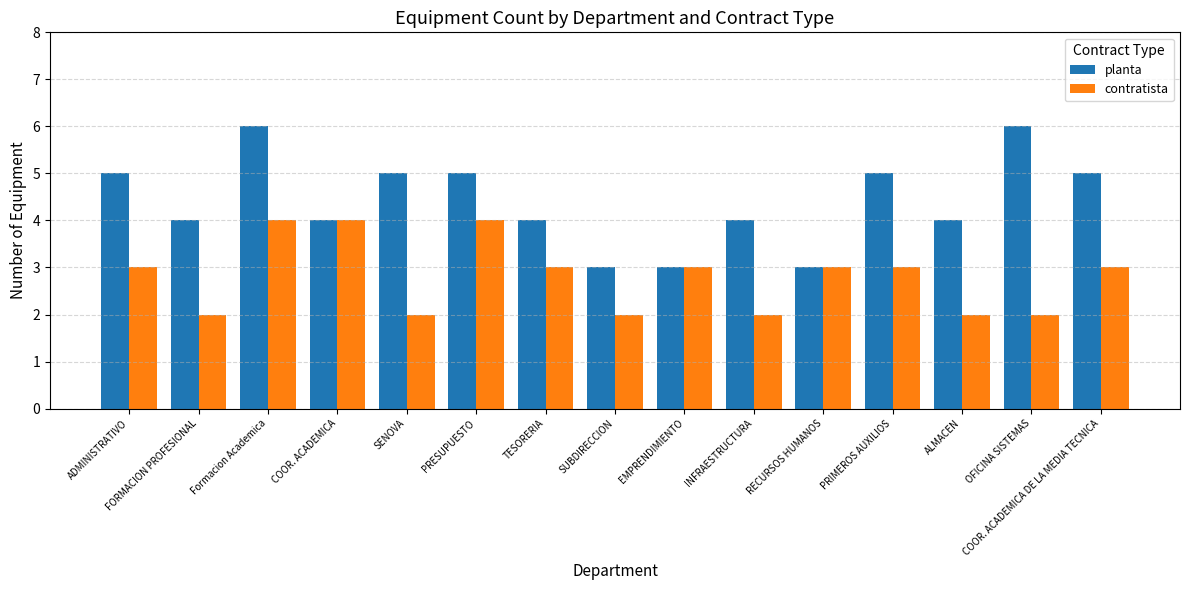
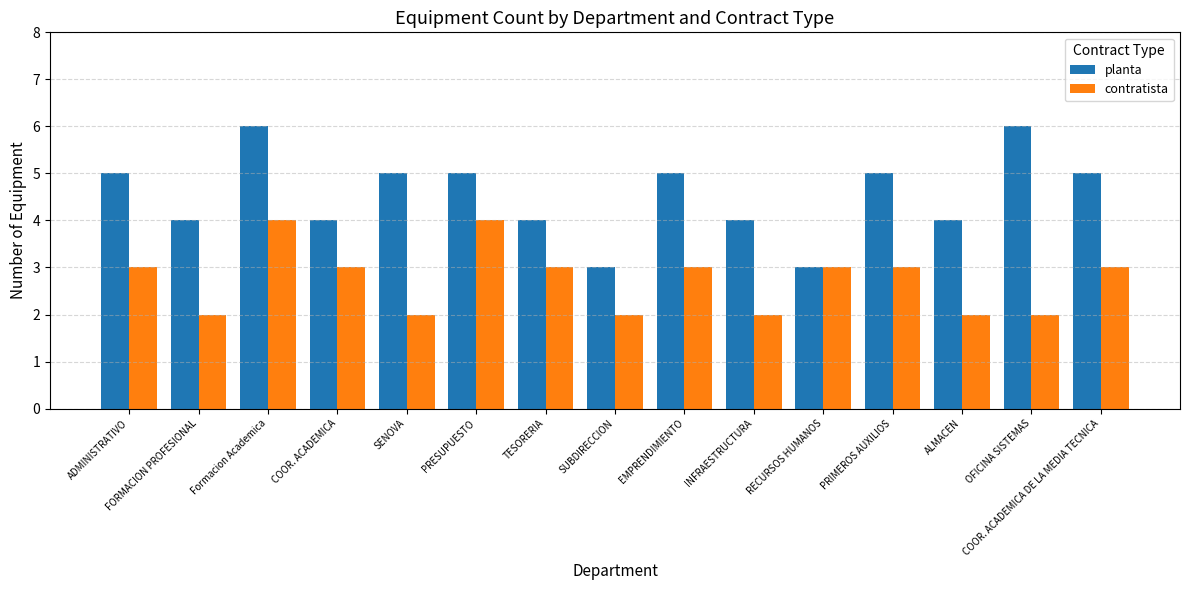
contratista, COOR. ACADEMICA: 4 -> 3
planta, EMPRENDIMIENTO: 3 -> 5
